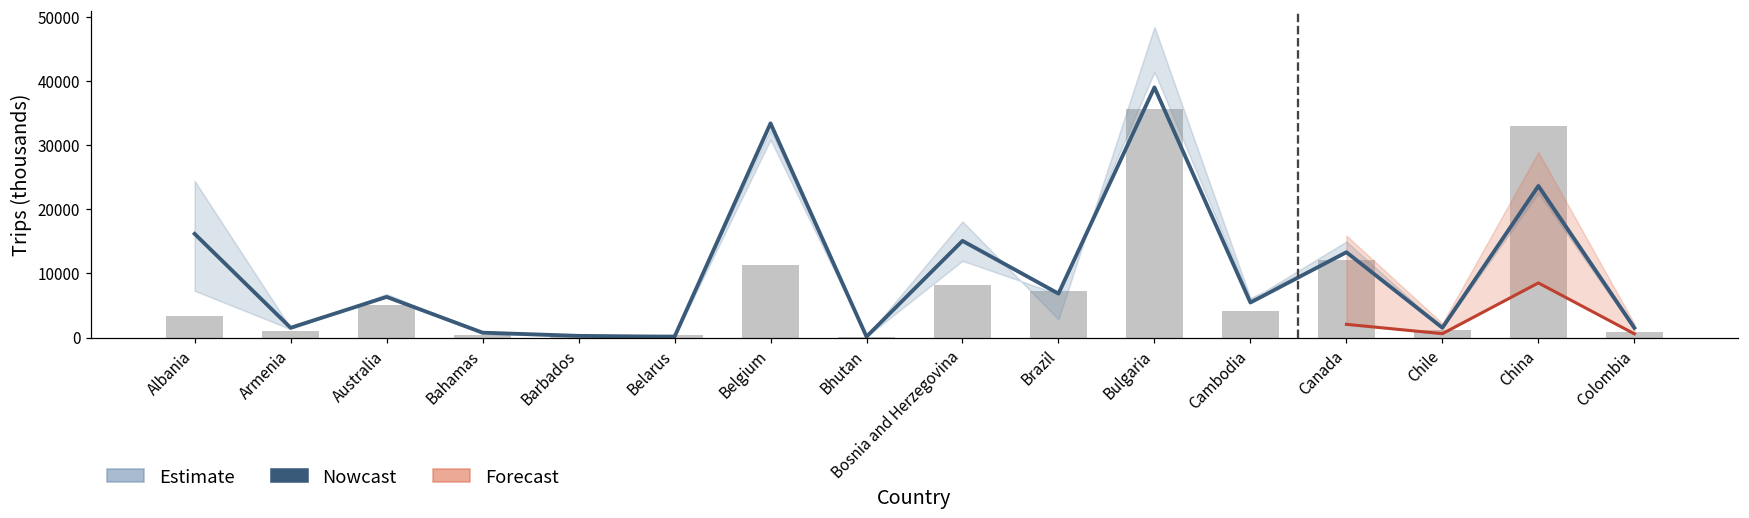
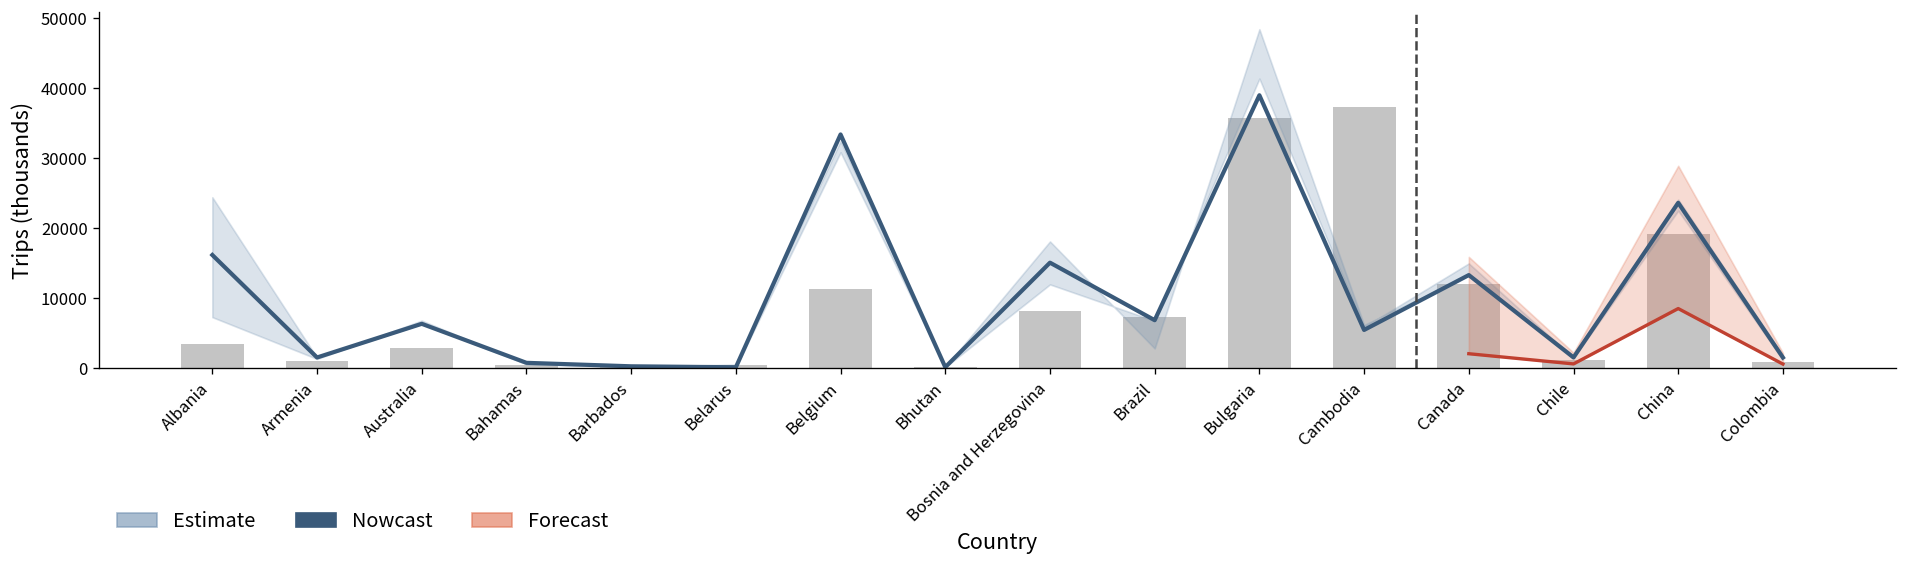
Estimate, Australia: 5000 -> 3000
Estimate, Cambodia: 4000 -> 37000
Estimate, China: 33000 -> 19000
